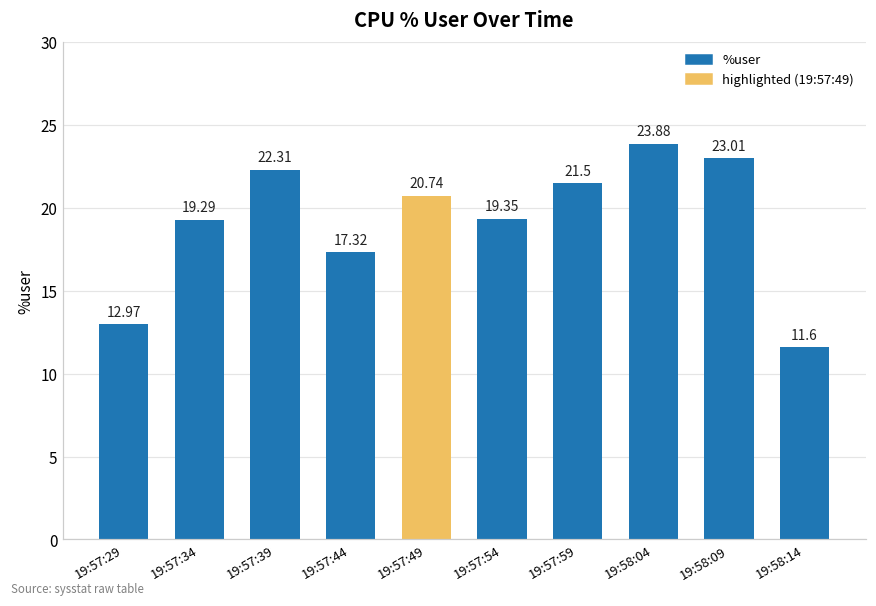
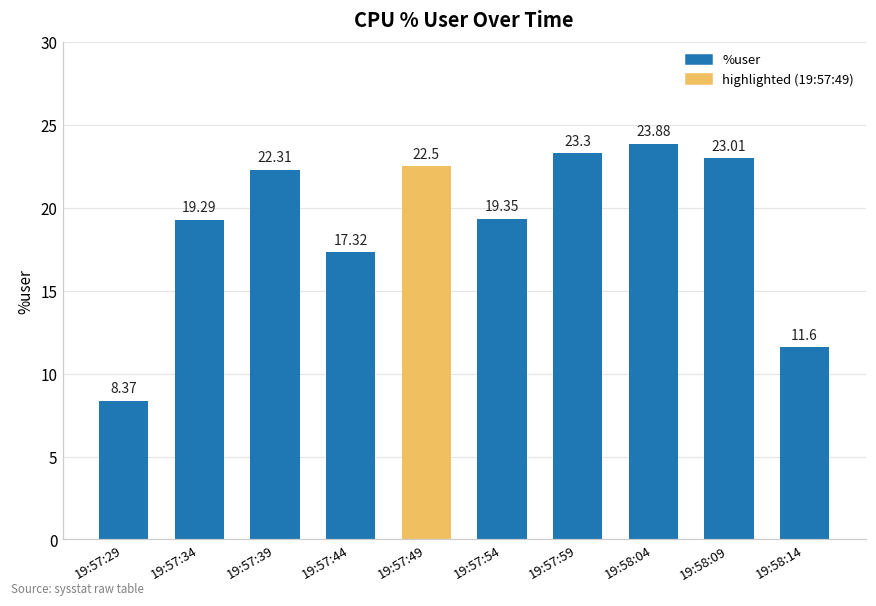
19:57:29: 12.97 -> 8.37
19:57:49: 20.74 -> 22.5
19:57:59: 21.5 -> 23.3
